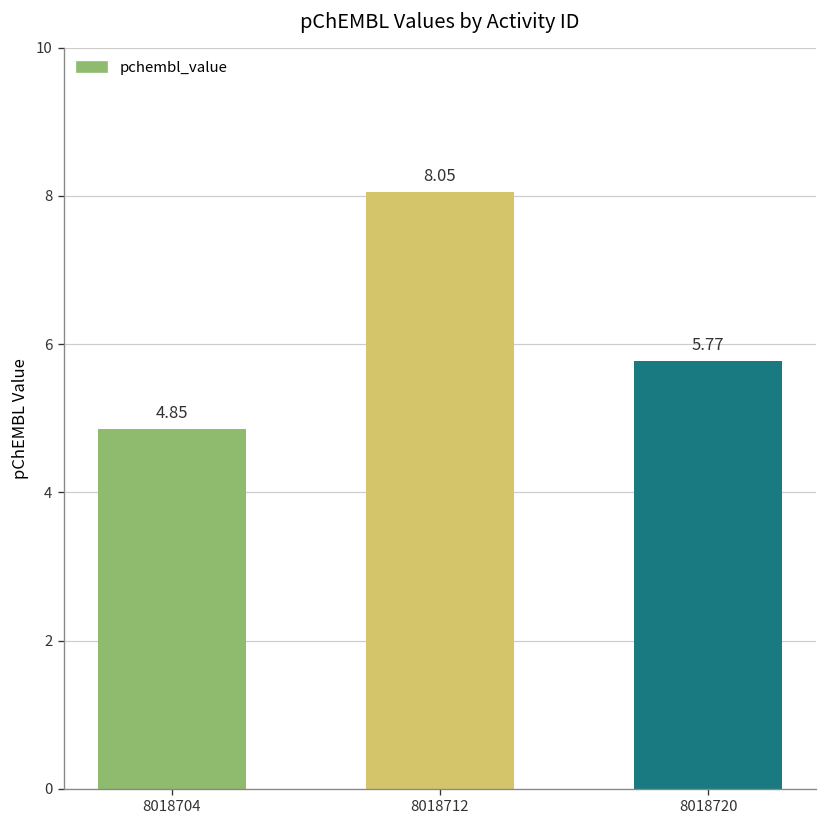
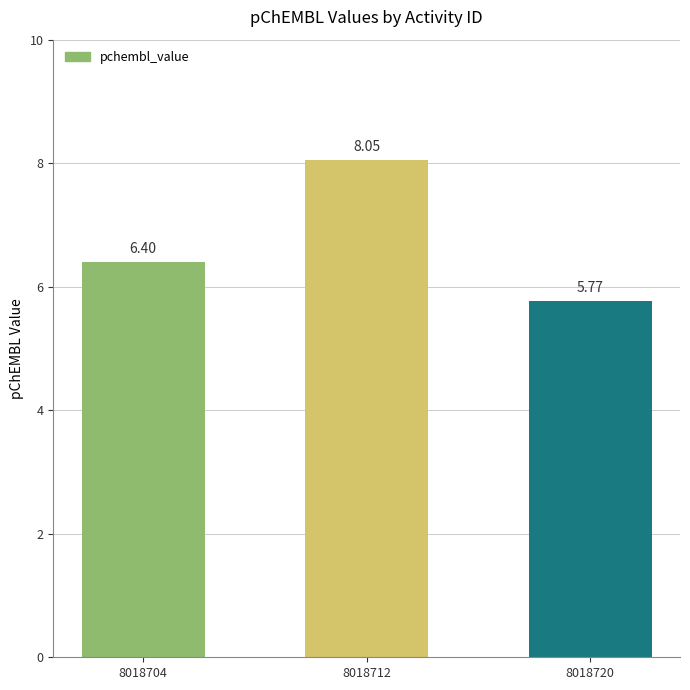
8018704: 4.85 -> 6.40
